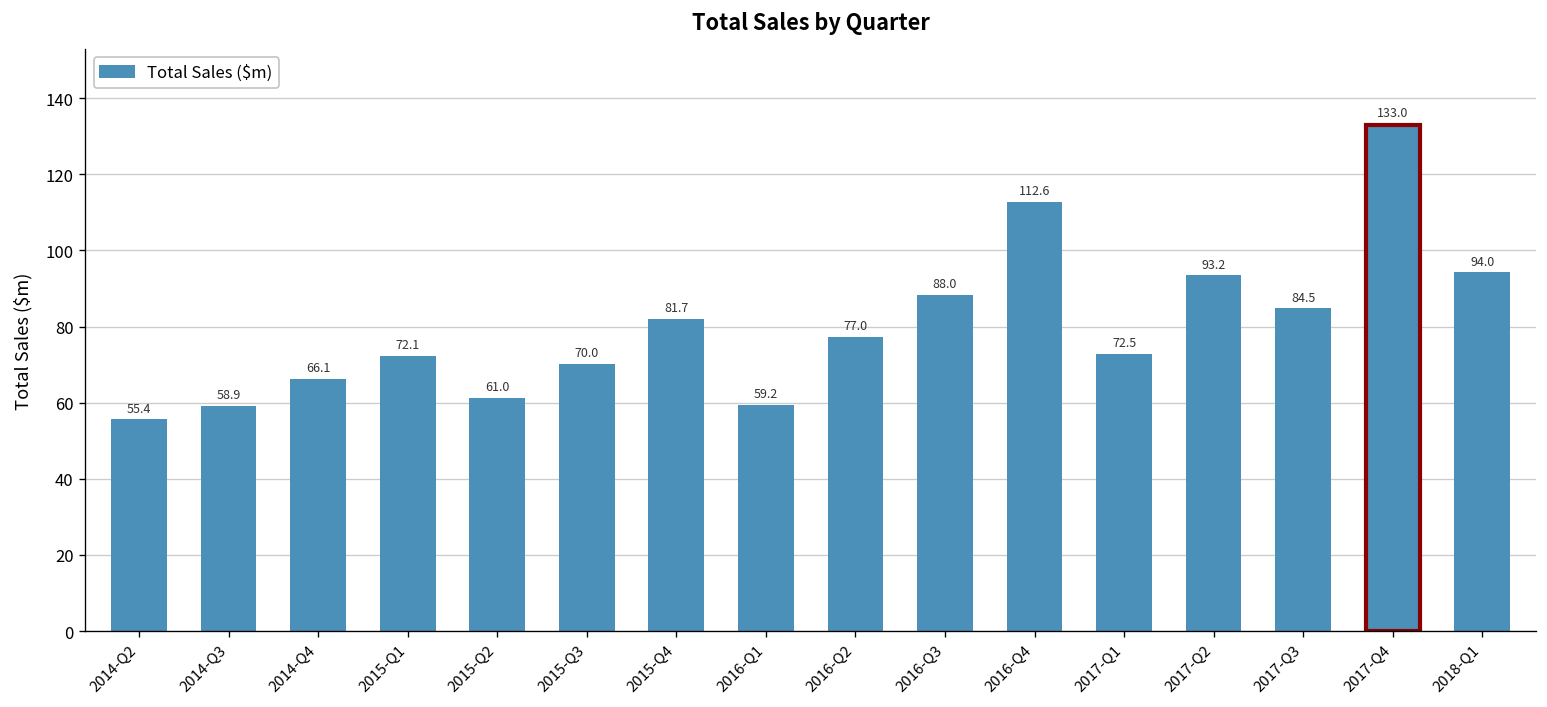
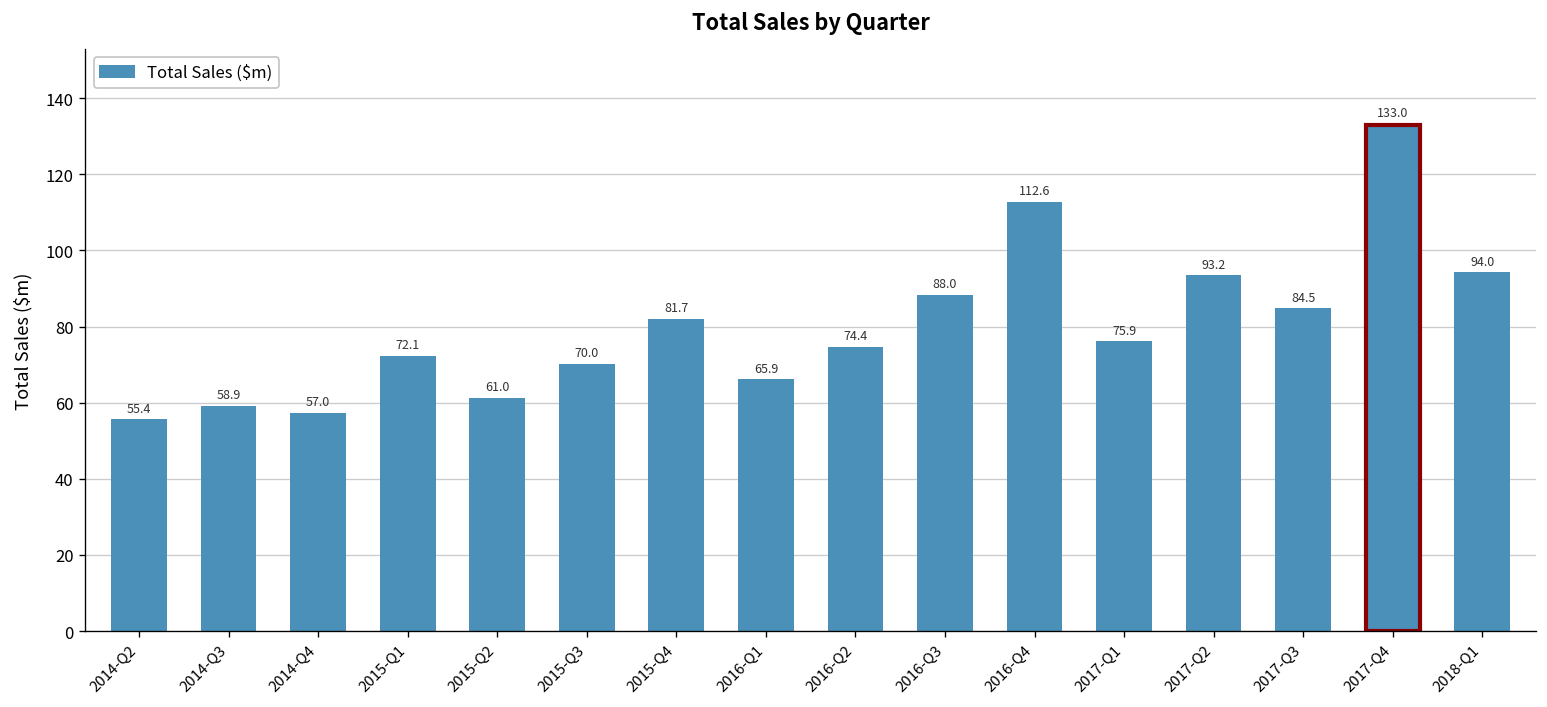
2014-Q4: 66.1 -> 57.0
2016-Q1: 59.2 -> 65.9
2016-Q2: 77.0 -> 74.4
2017-Q1: 72.5 -> 75.9
